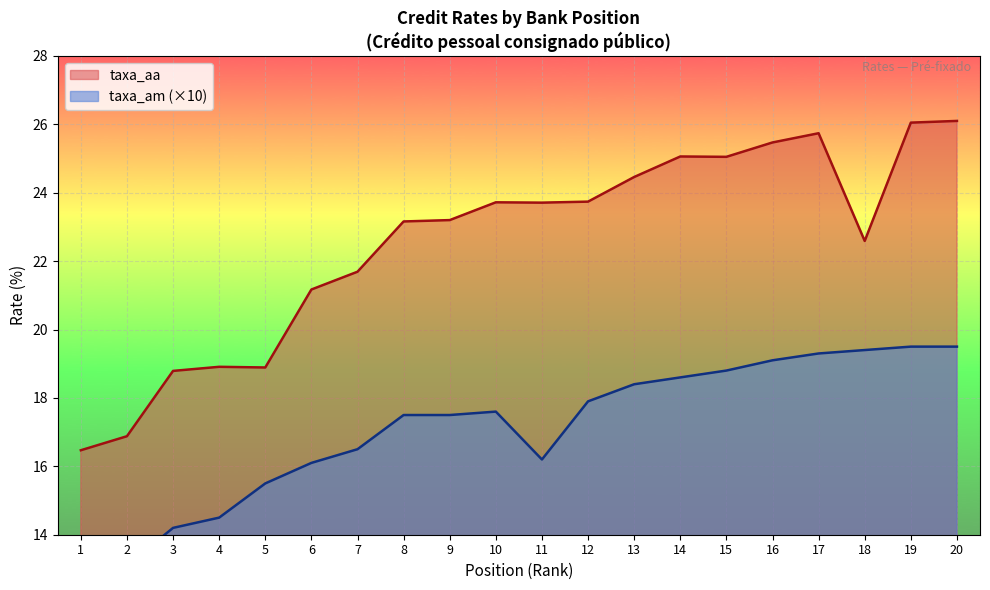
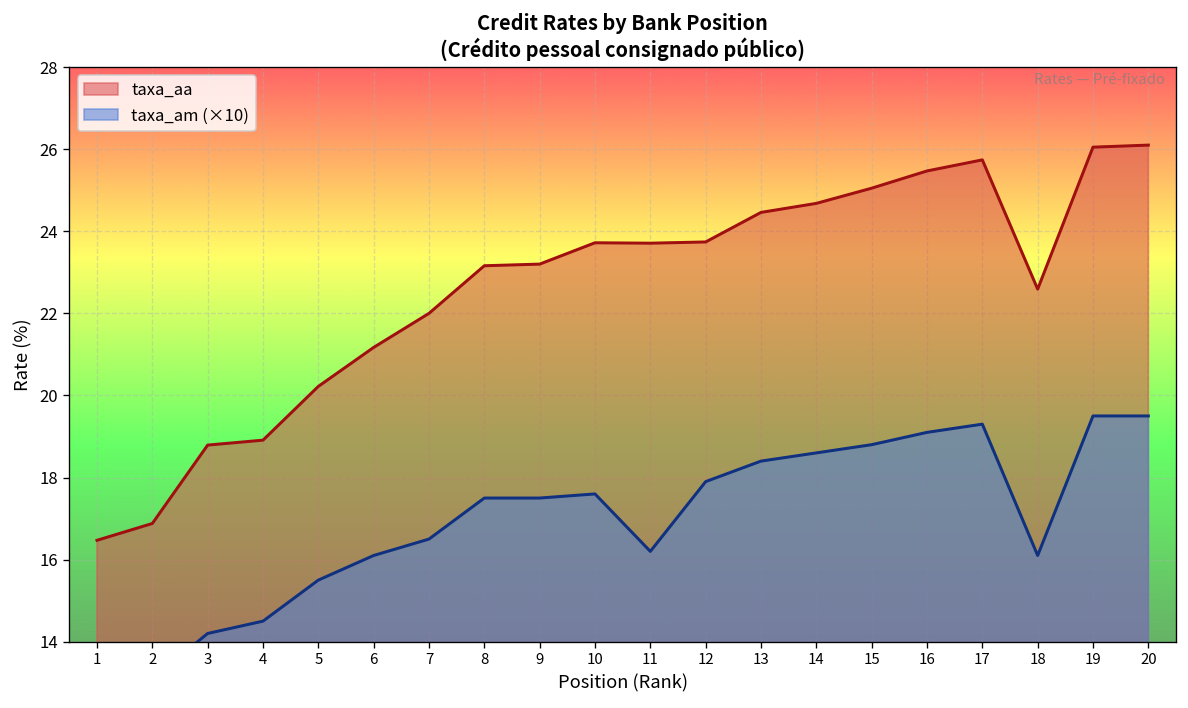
taxa_aa, 5: 18.9 -> 20.2
taxa_aa, 7: 21.7 -> 22.0
taxa_aa, 14: 25.1 -> 24.7
taxa_am (×10), 18: 19.4 -> 16.1
